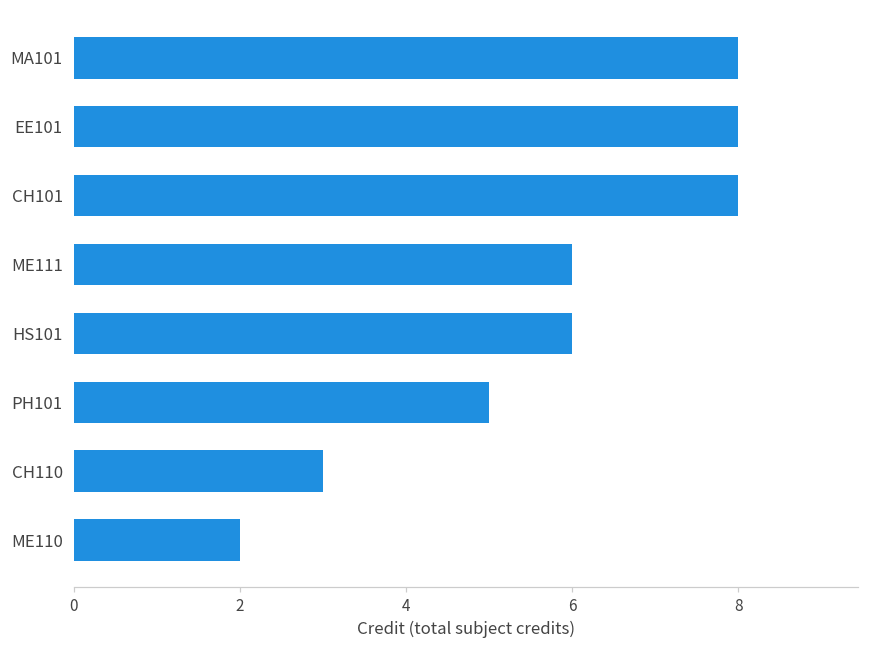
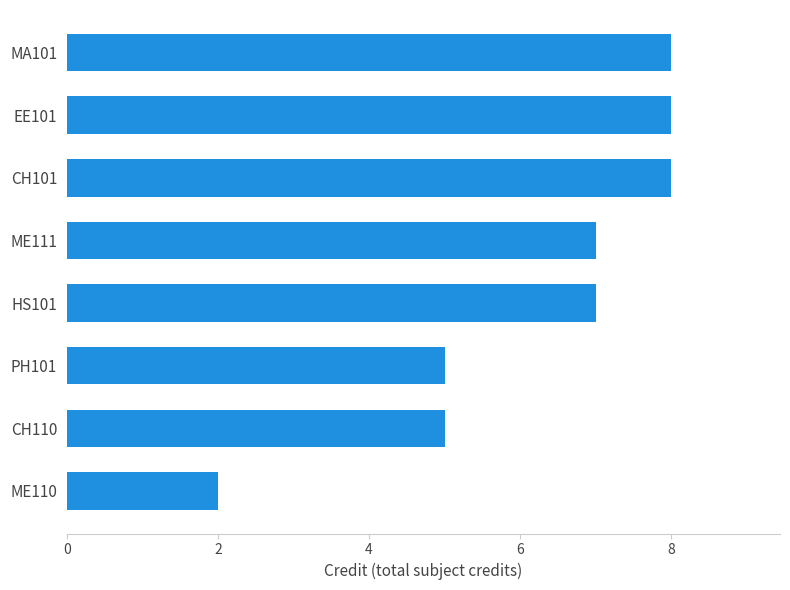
ME111: 6 -> 7
HS101: 6 -> 7
CH110: 3 -> 5
